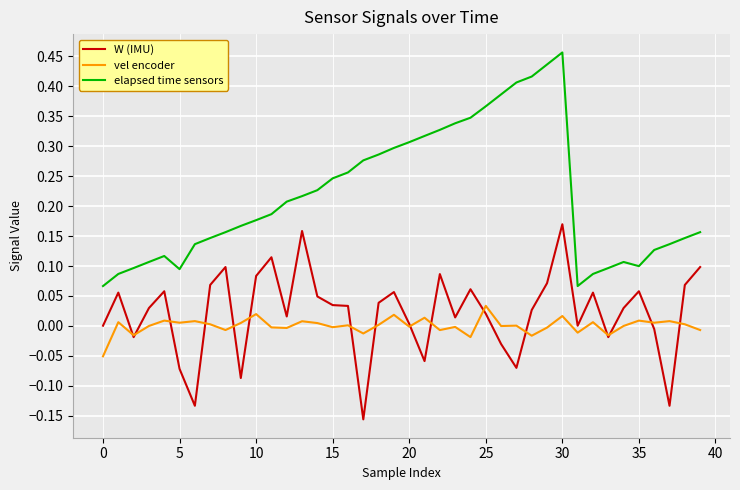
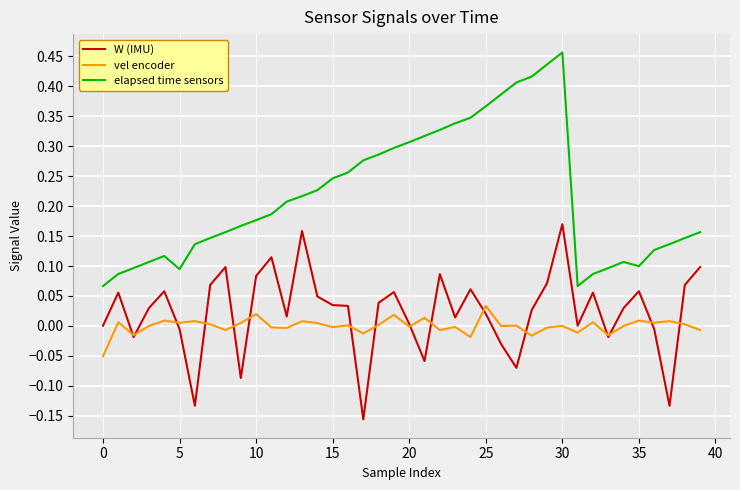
W (IMU), 5: -0.07 -> -0.01
vel encoder, 30: 0.02 -> 0.00
